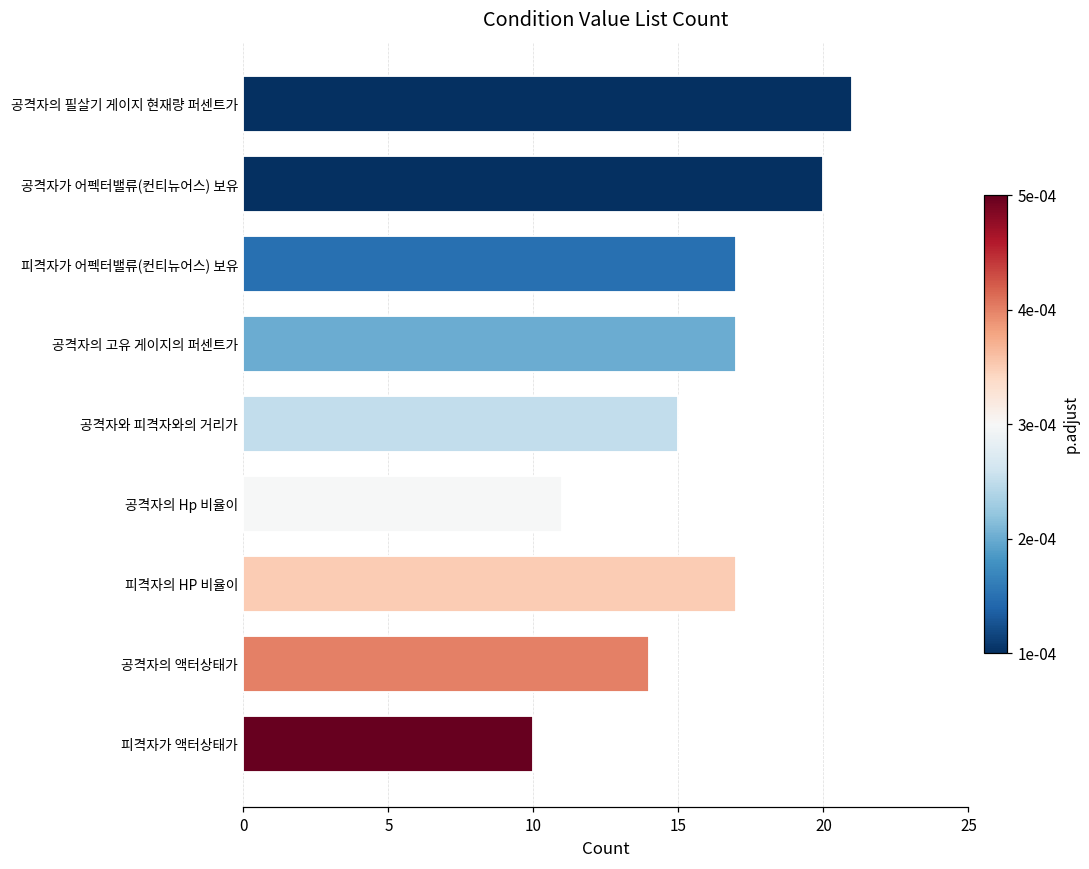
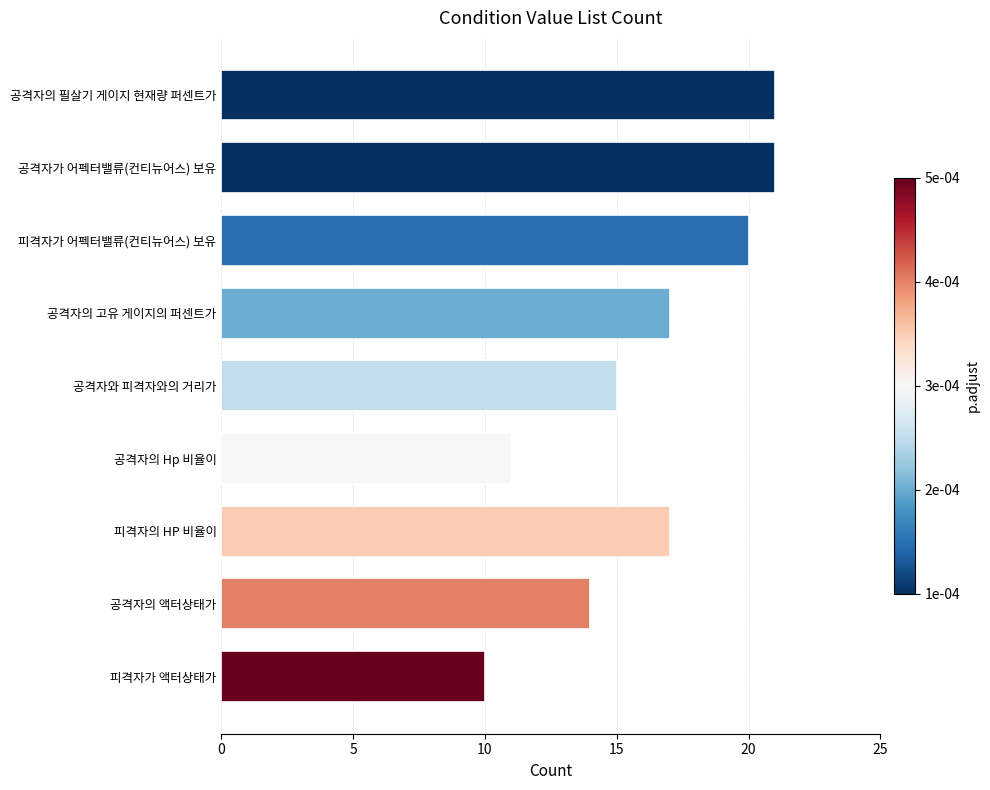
공격자가 어펙터밸류(컨티뉴어스) 보유: 20 -> 21
피격자가 어펙터밸류(컨티뉴어스) 보유: 17 -> 20
